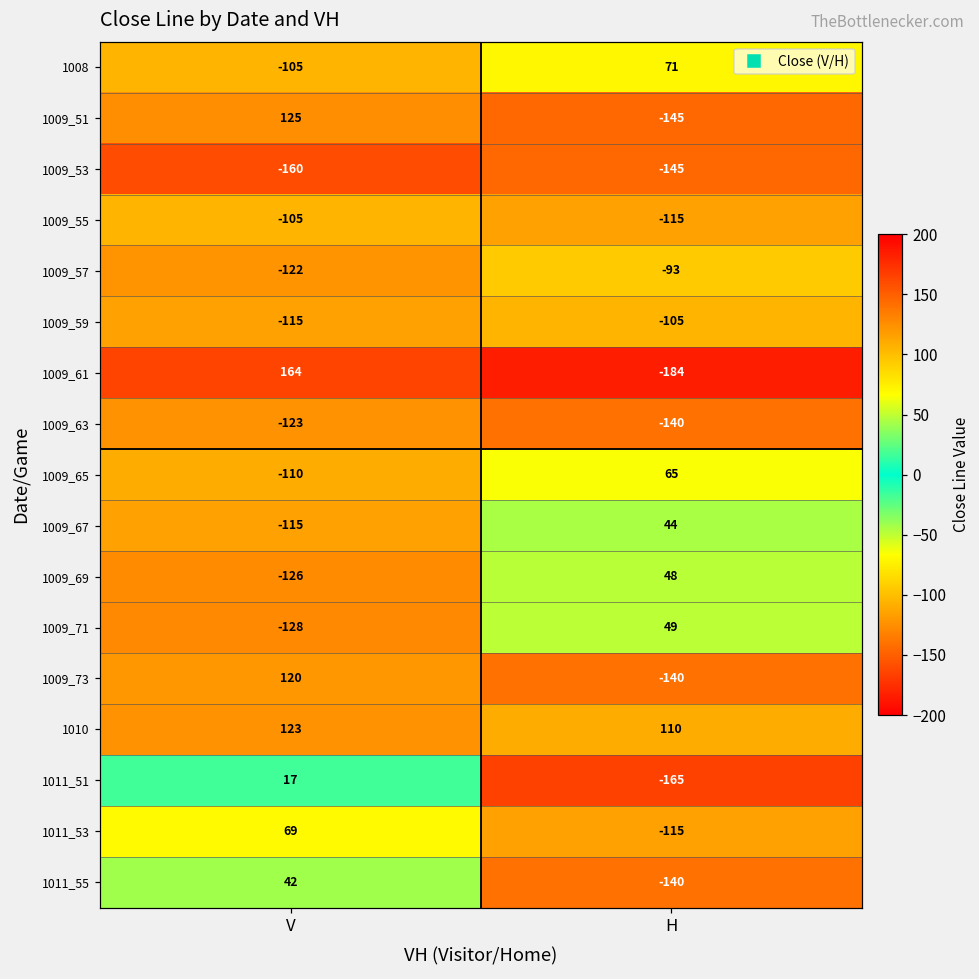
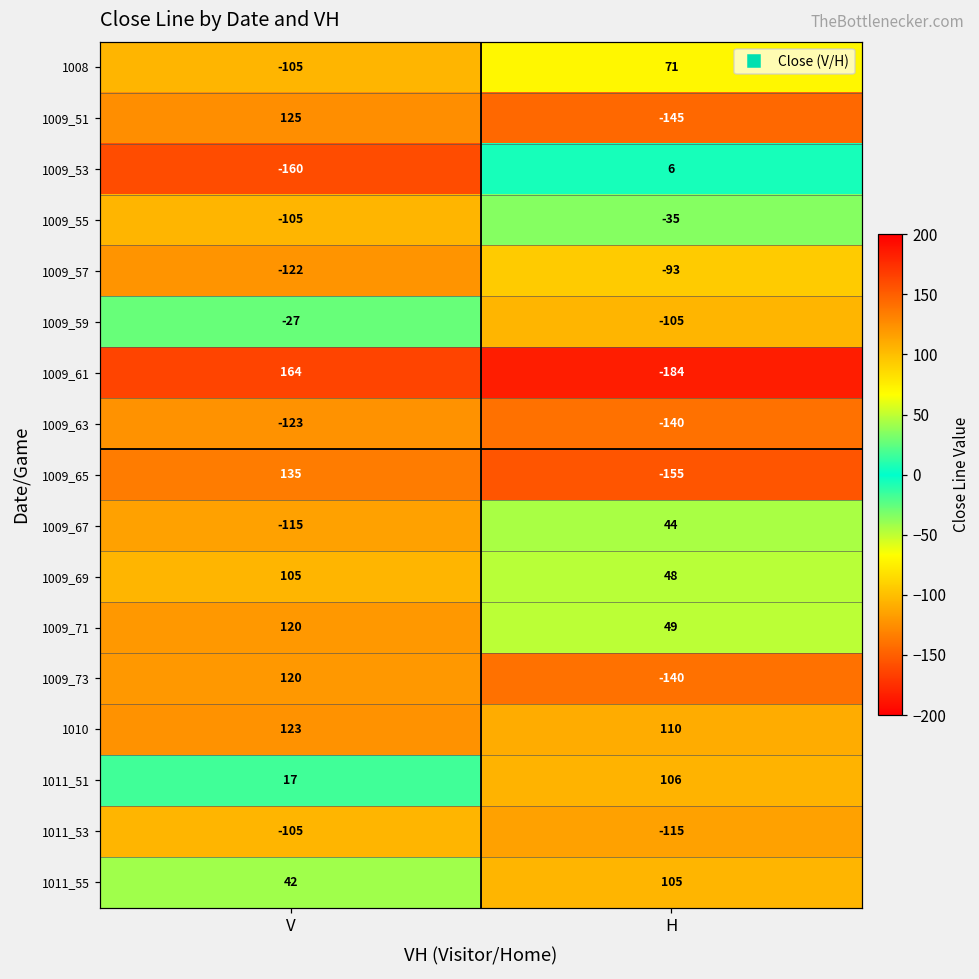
1009_53, H: -145 -> 6
1009_55, H: -115 -> -35
1009_59, V: -115 -> -27
1009_65, V: -110 -> 135
1009_65, H: 65 -> -155
1009_69, V: -126 -> 105
1009_71, V: -128 -> 120
1011_51, H: -165 -> 106
1011_53, V: 69 -> -105
1011_55, H: -140 -> 105
